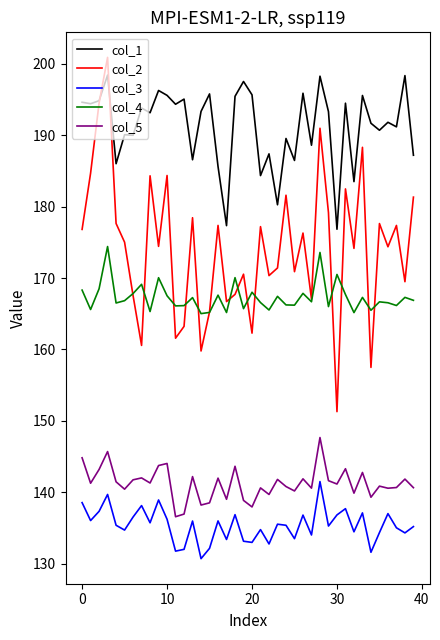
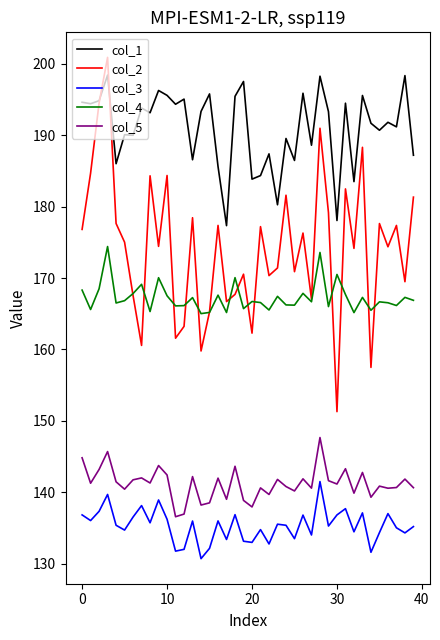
col_3, 0: 139 -> 137
col_5, 10: 144 -> 142
col_1, 20: 196 -> 184
col_4, 20: 168 -> 167
col_1, 30: 177 -> 178
